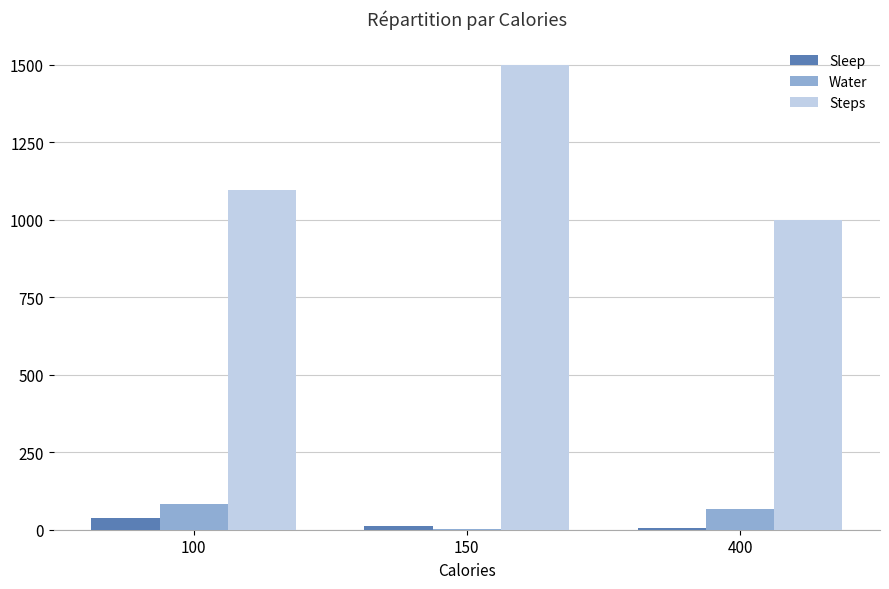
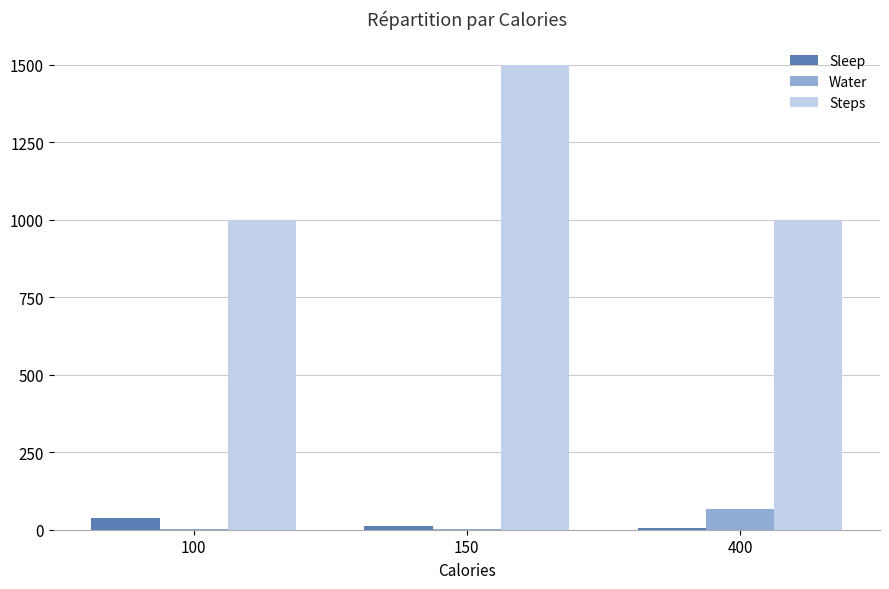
Water, 100: 80 -> 0
Steps, 100: 1100 -> 1000
